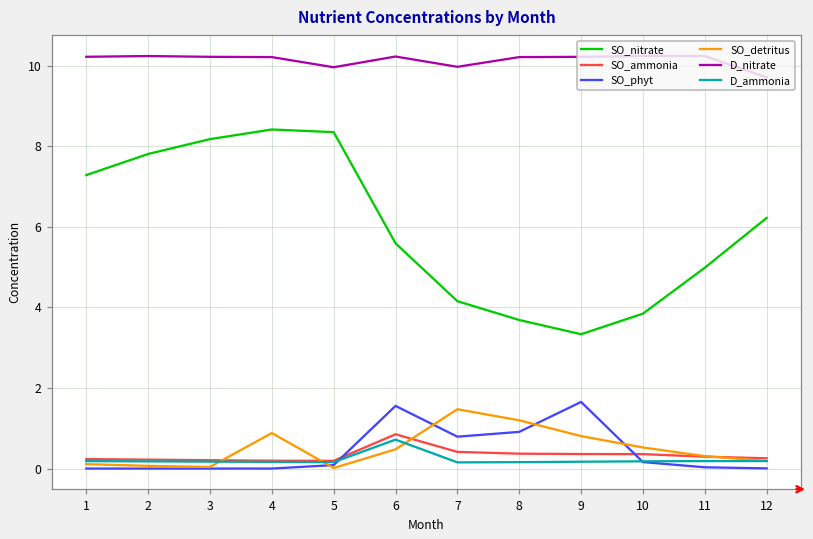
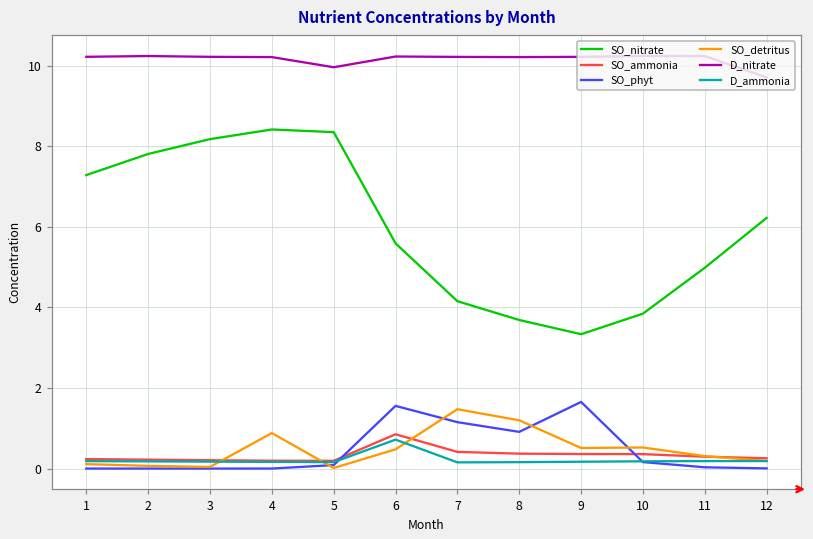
SO_phyt, 7: 0.8 -> 1.2
D_nitrate, 7: 10.0 -> 10.2
SO_detritus, 9: 0.8 -> 0.5
